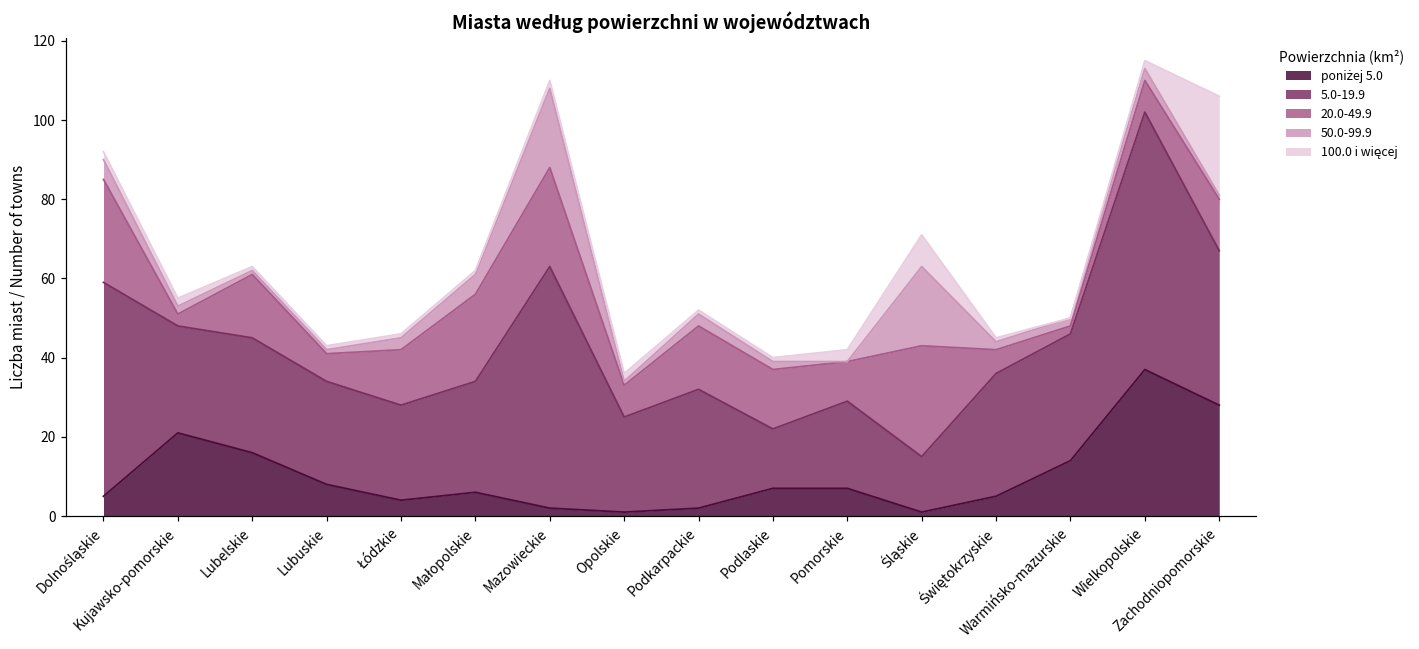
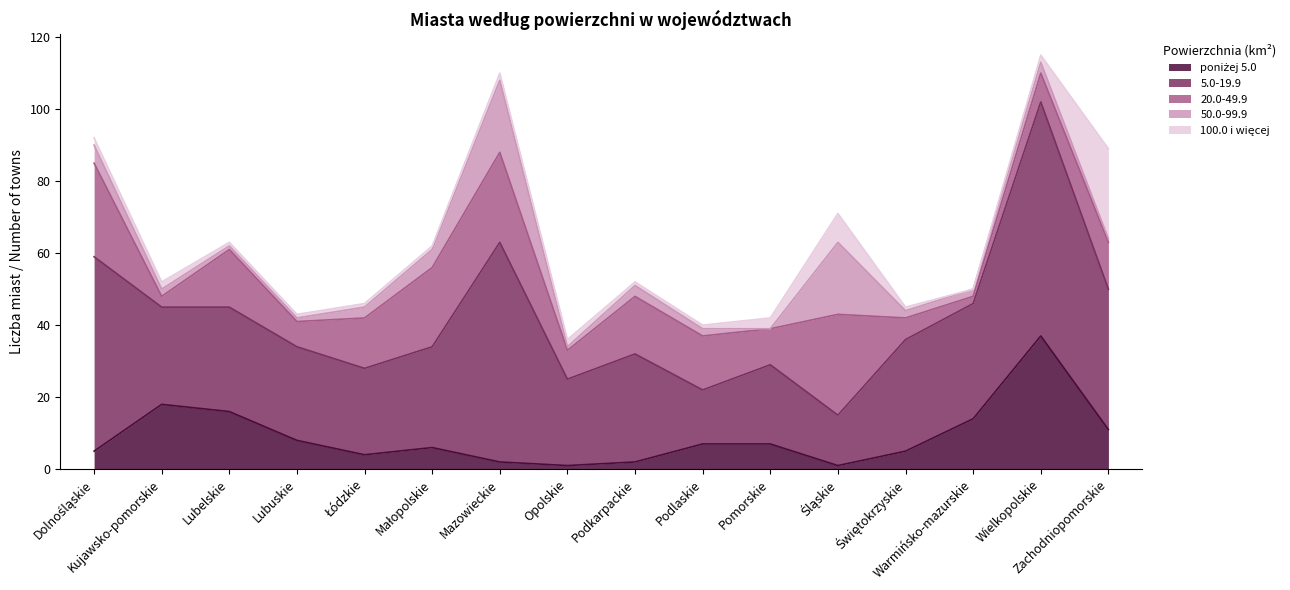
poniżej 5.0, Kujawsko-pomorskie: 21 -> 18
poniżej 5.0, Zachodniopomorskie: 28 -> 11
